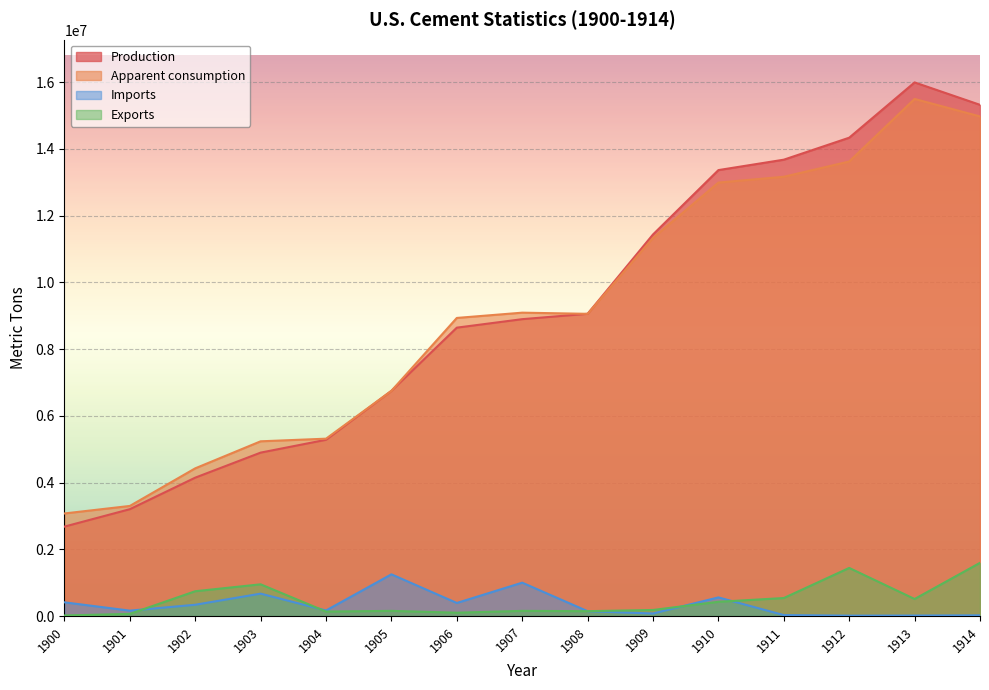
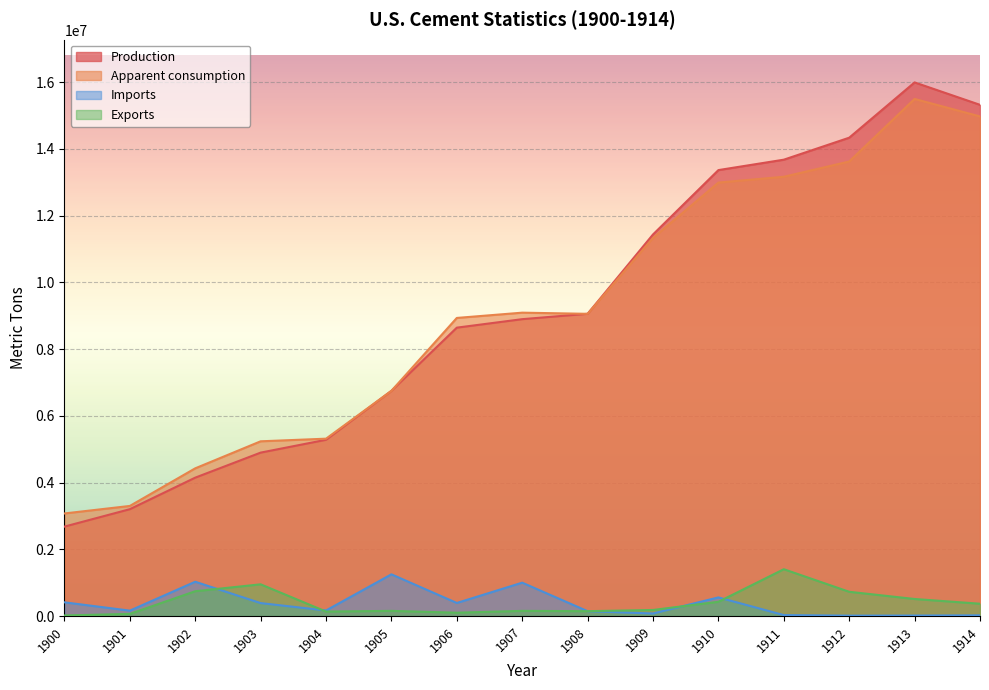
Imports, 1902: 300000 -> 1000000
Imports, 1903: 700000 -> 400000
Exports, 1911: 500000 -> 1400000
Exports, 1912: 1400000 -> 700000
Exports, 1914: 1600000 -> 400000
